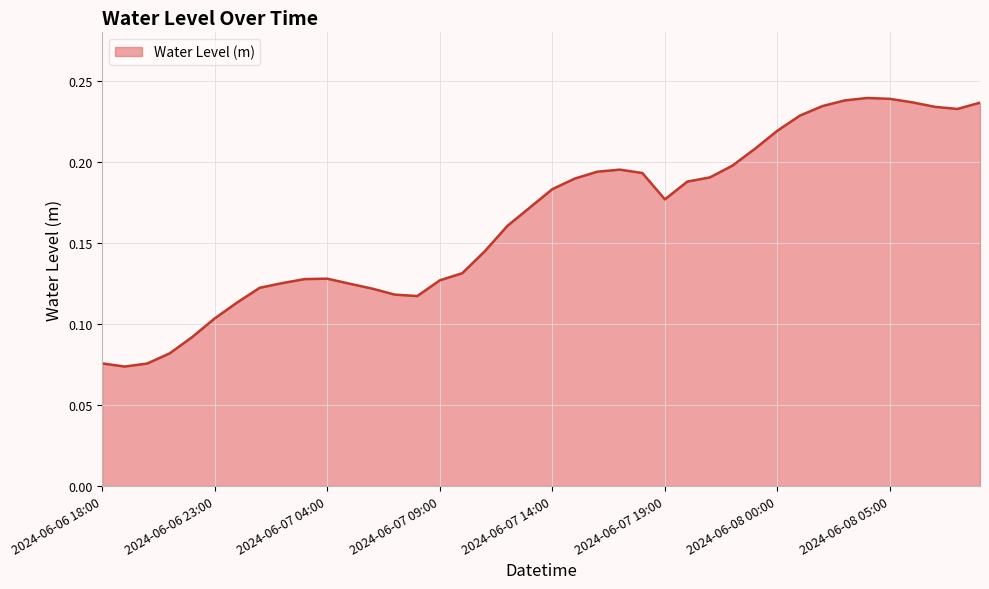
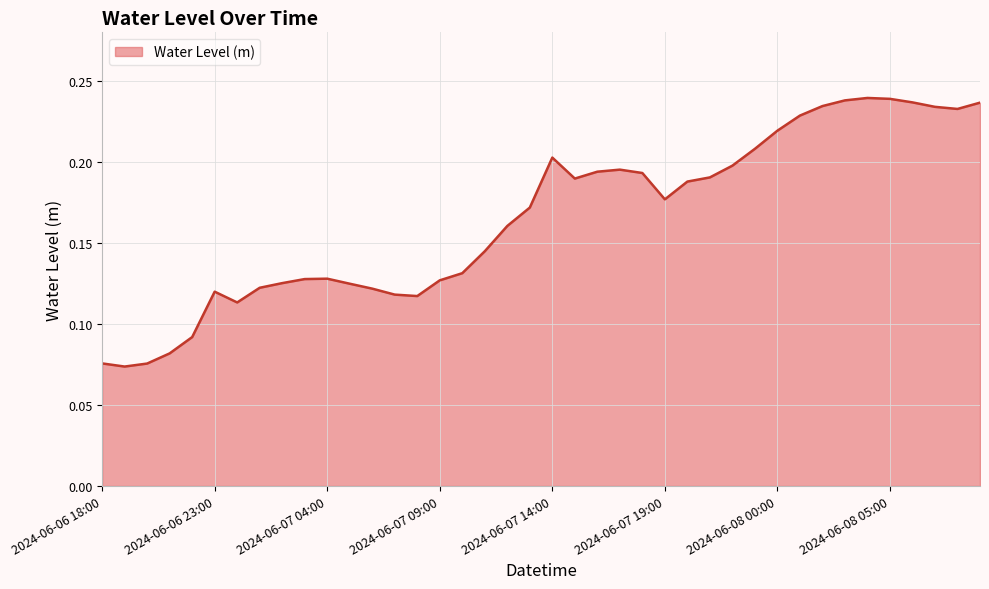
2024-06-06 23:00: 0.103 -> 0.120
2024-06-07 14:00: 0.183 -> 0.203
